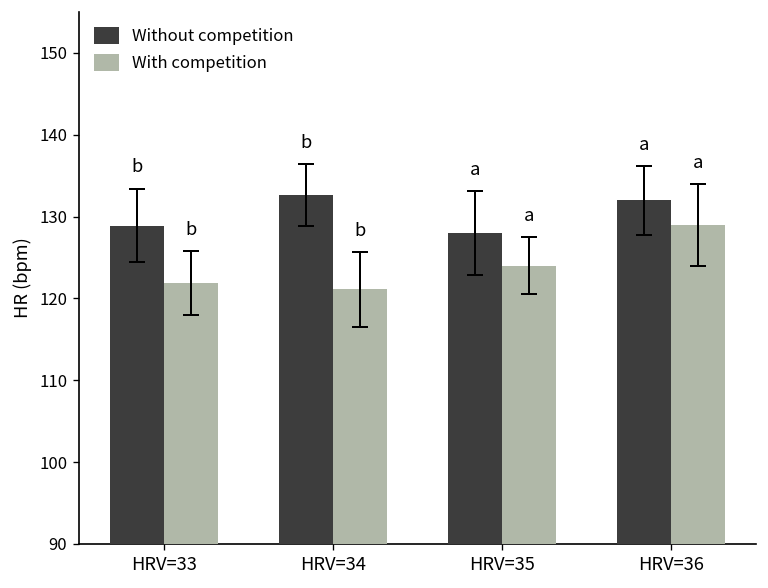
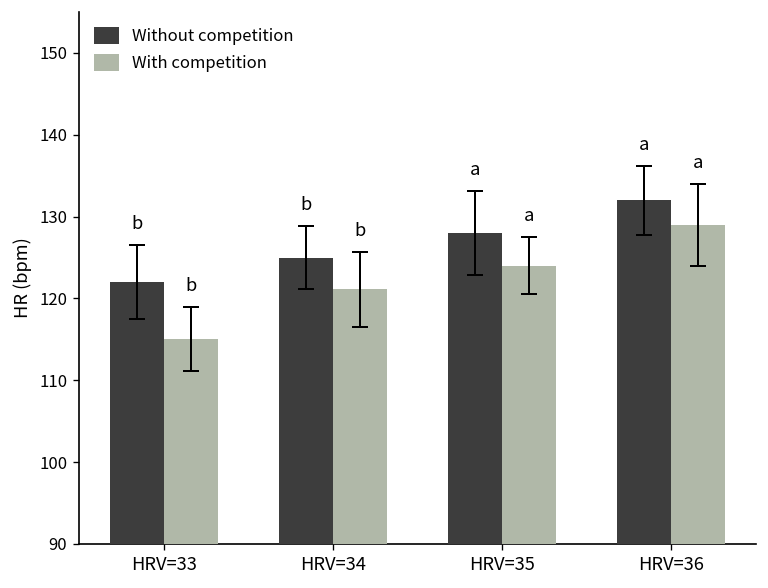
Without competition, HRV=33: 129 -> 122
With competition, HRV=33: 122 -> 115
Without competition, HRV=34: 133 -> 125
